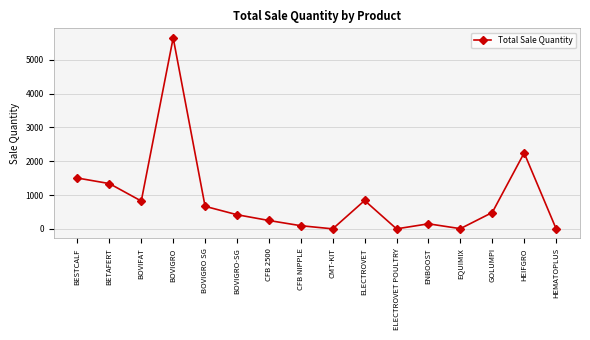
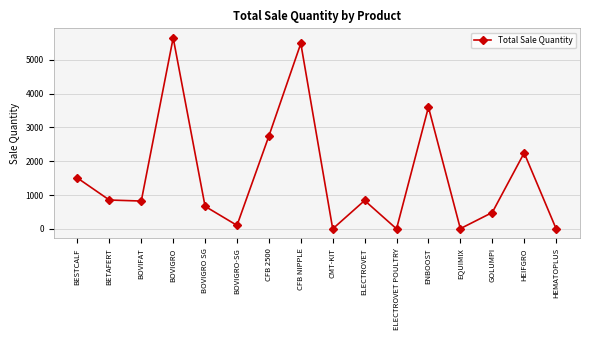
BETAFERT: 1300 -> 900
BOVIGRO-SG: 400 -> 100
CFB 2500: 200 -> 2700
CFB NIPPLE: 100 -> 5500
ENBOOST: 200 -> 3600
